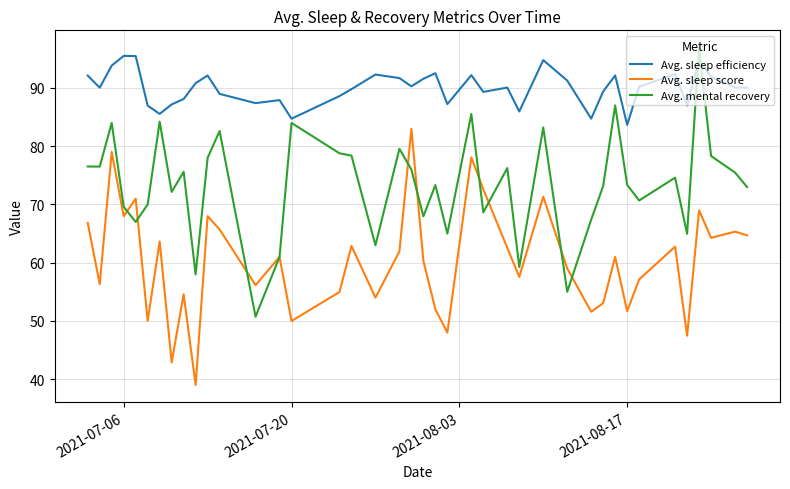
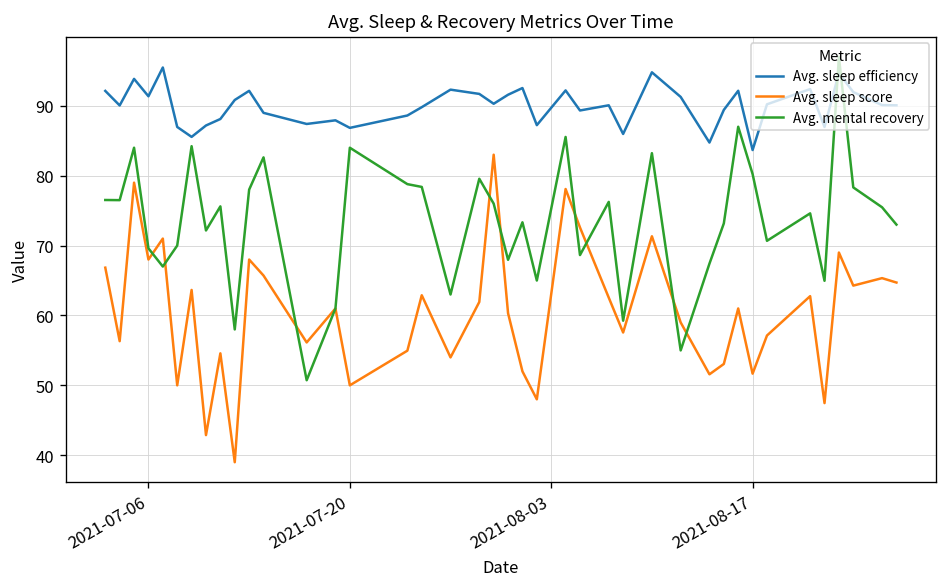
Avg. sleep efficiency, 2021-07-06: 96 -> 91
Avg. sleep efficiency, 2021-07-20: 85 -> 87
Avg. mental recovery, 2021-08-17: 73 -> 80
